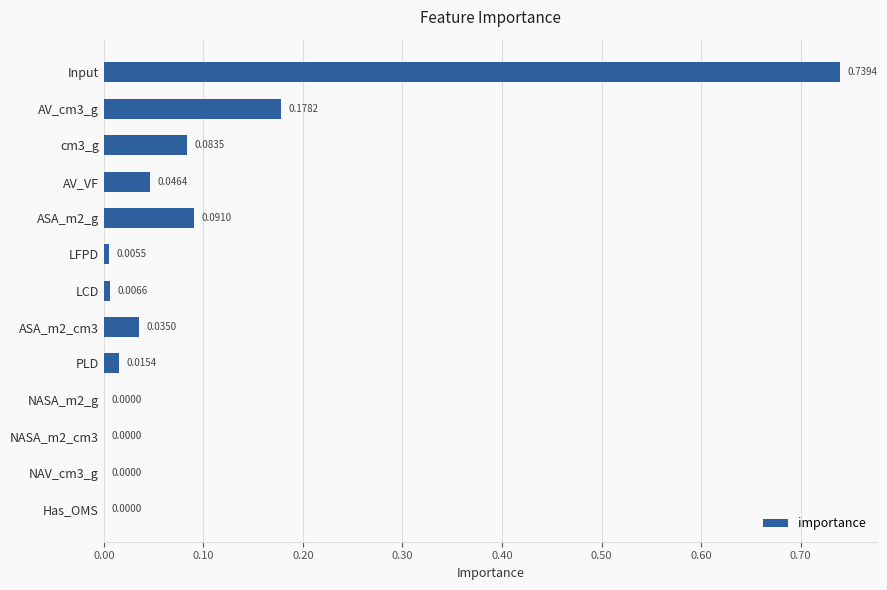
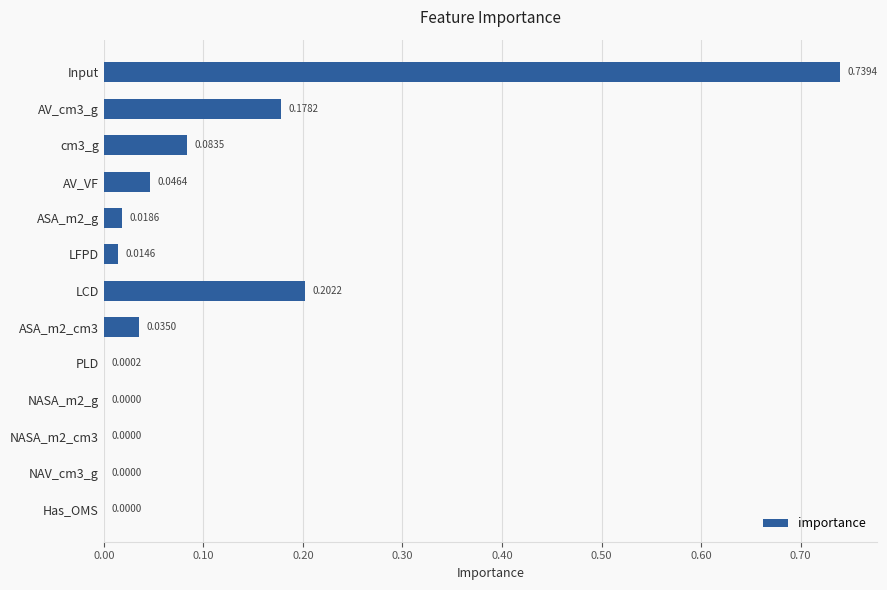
ASA_m2_g: 0.0910 -> 0.0186
LFPD: 0.0055 -> 0.0146
LCD: 0.0066 -> 0.2022
PLD: 0.0154 -> 0.0002
